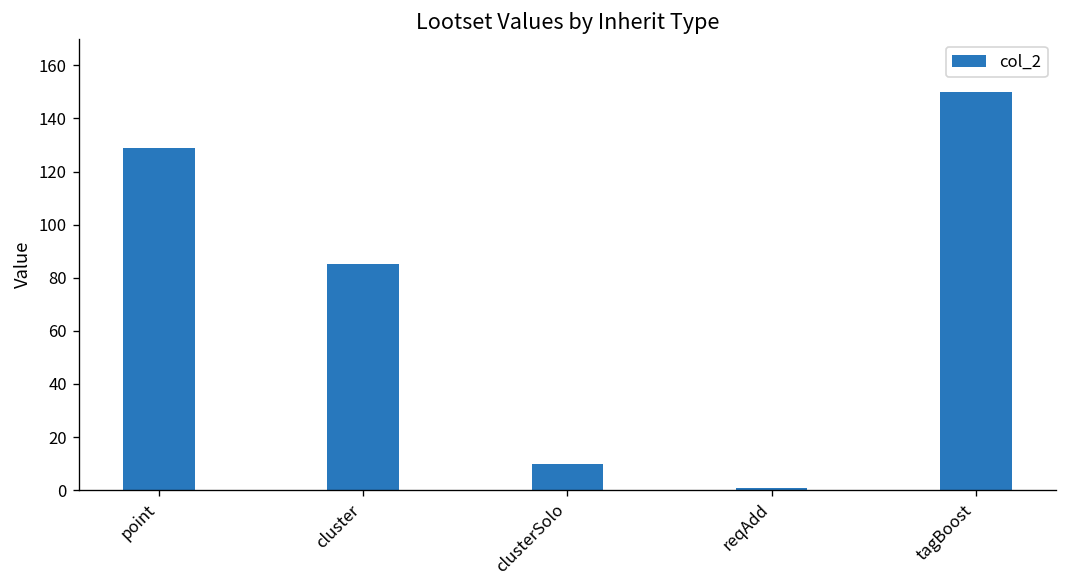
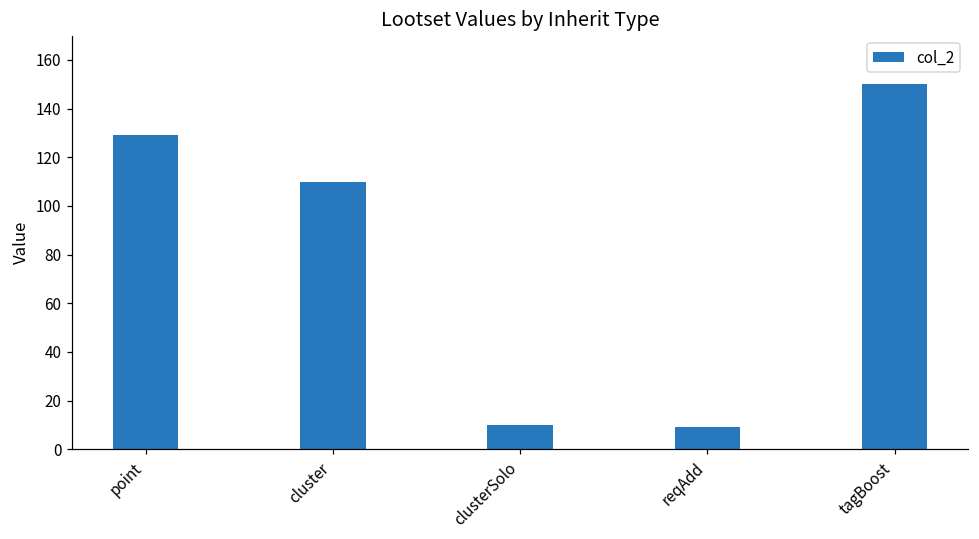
cluster: 85 -> 110
reqAdd: 1 -> 9
